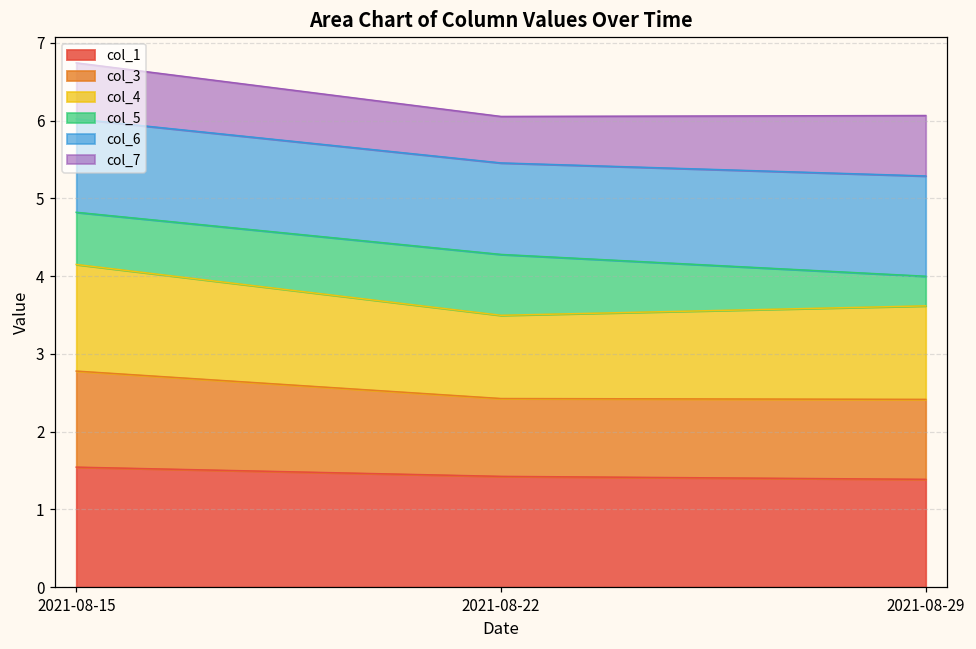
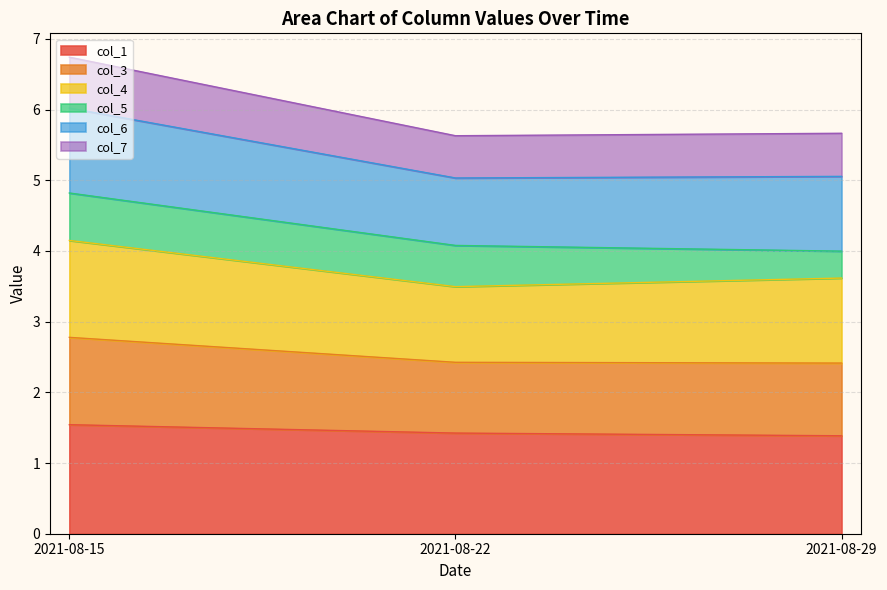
col_5, 2021-08-22: 0.8 -> 0.6
col_6, 2021-08-22: 1.2 -> 1.0
col_6, 2021-08-29: 1.3 -> 1.1
col_7, 2021-08-29: 0.8 -> 0.6
